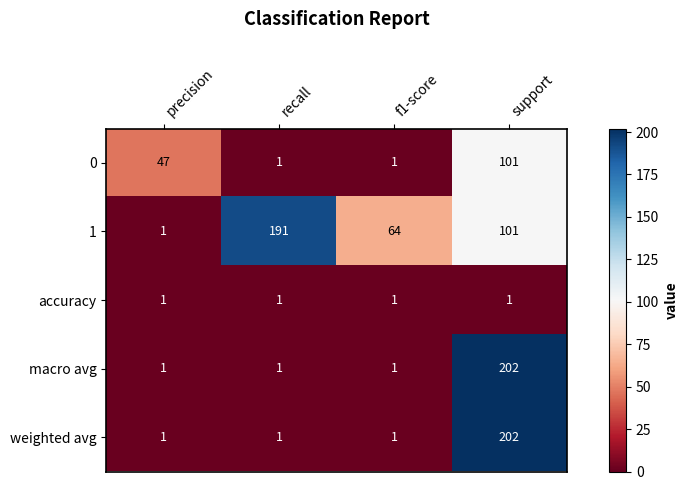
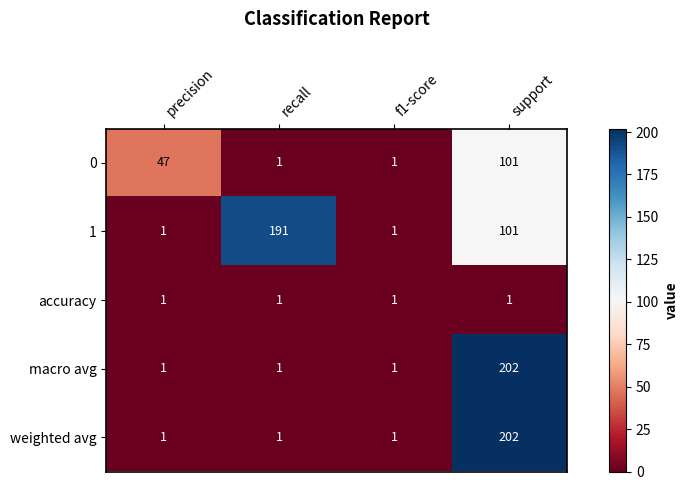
1, f1-score: 64 -> 1
